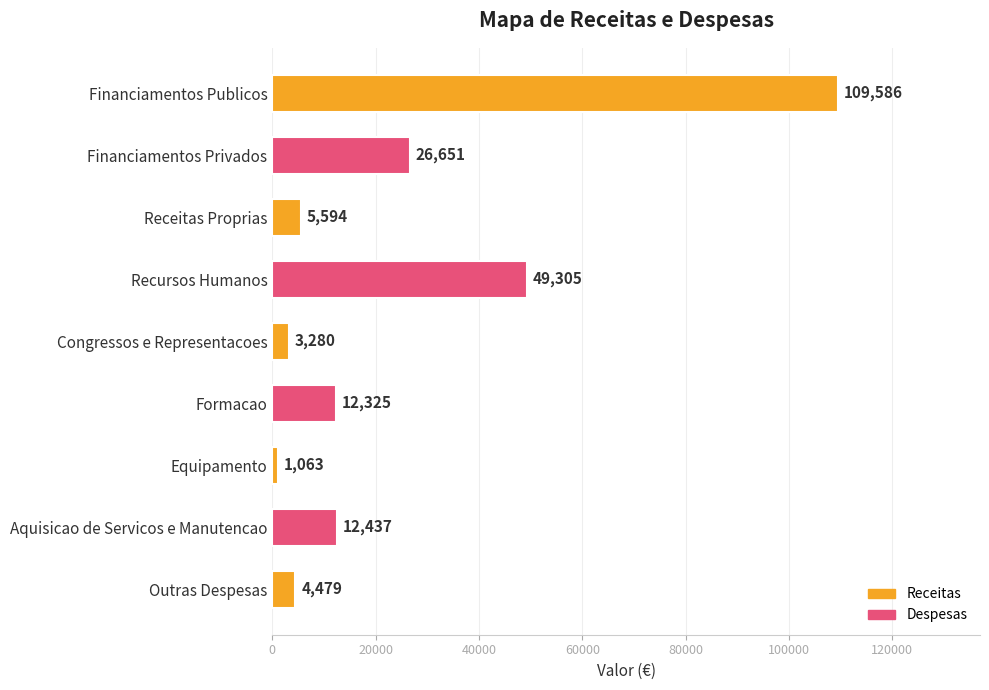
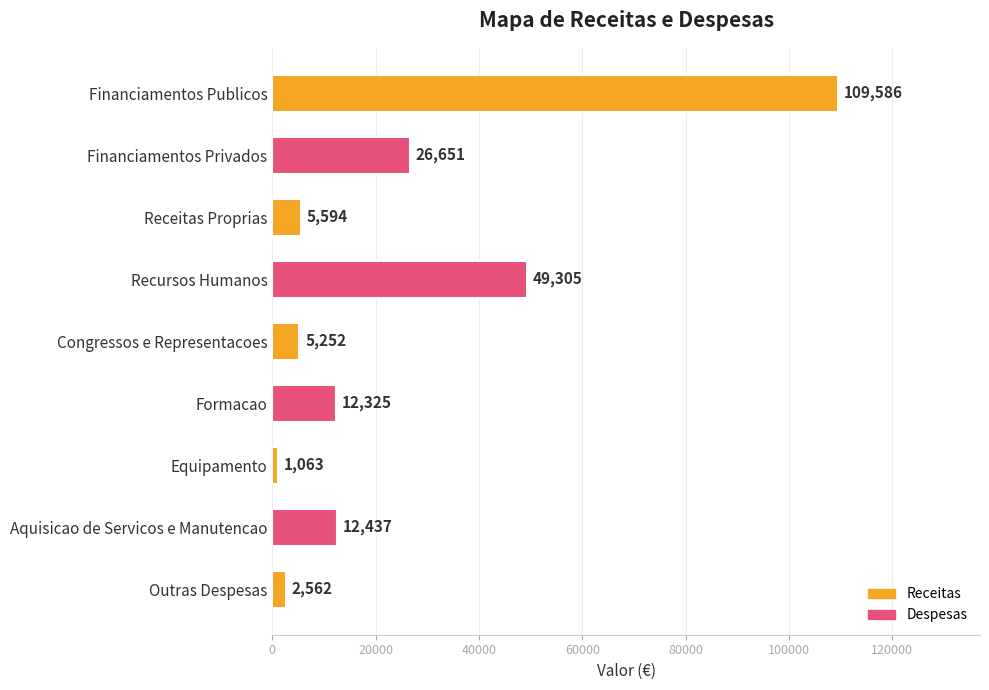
Congressos e Representacoes: 3,280 -> 5,252
Outras Despesas: 4,479 -> 2,562
